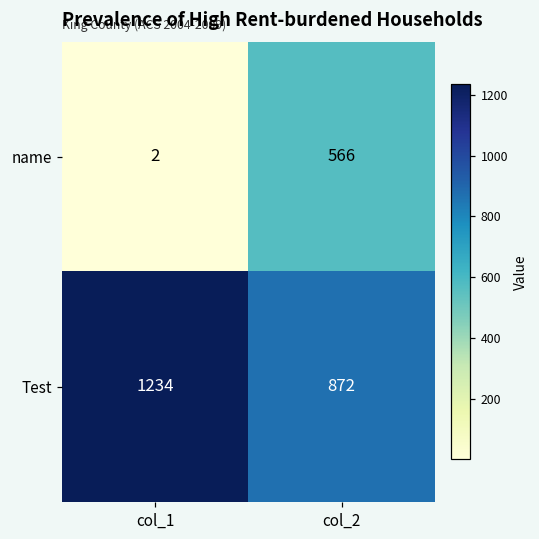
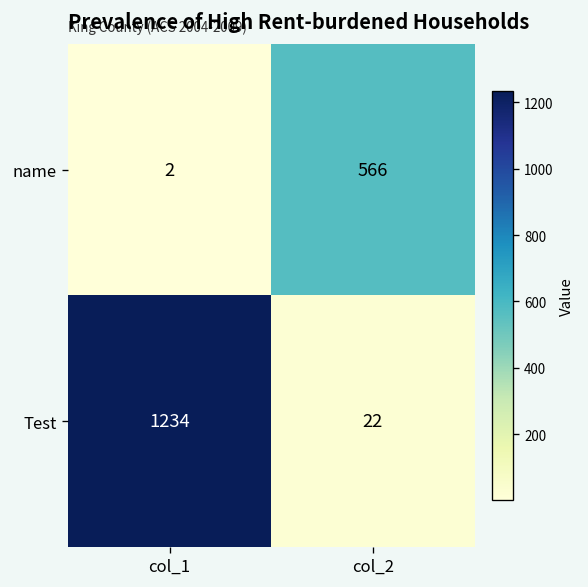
Test, col_2: 872 -> 22
